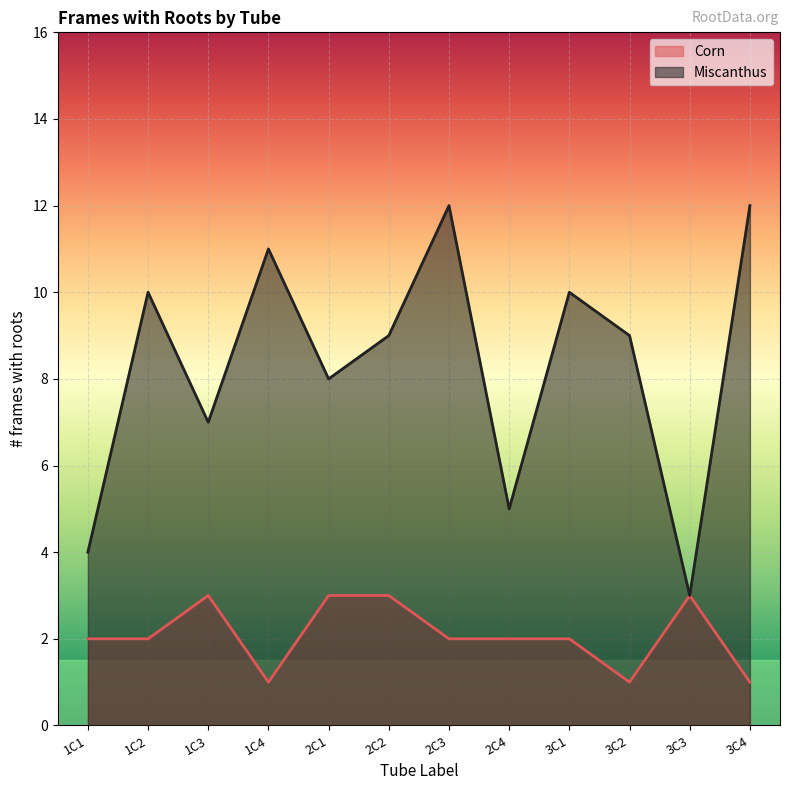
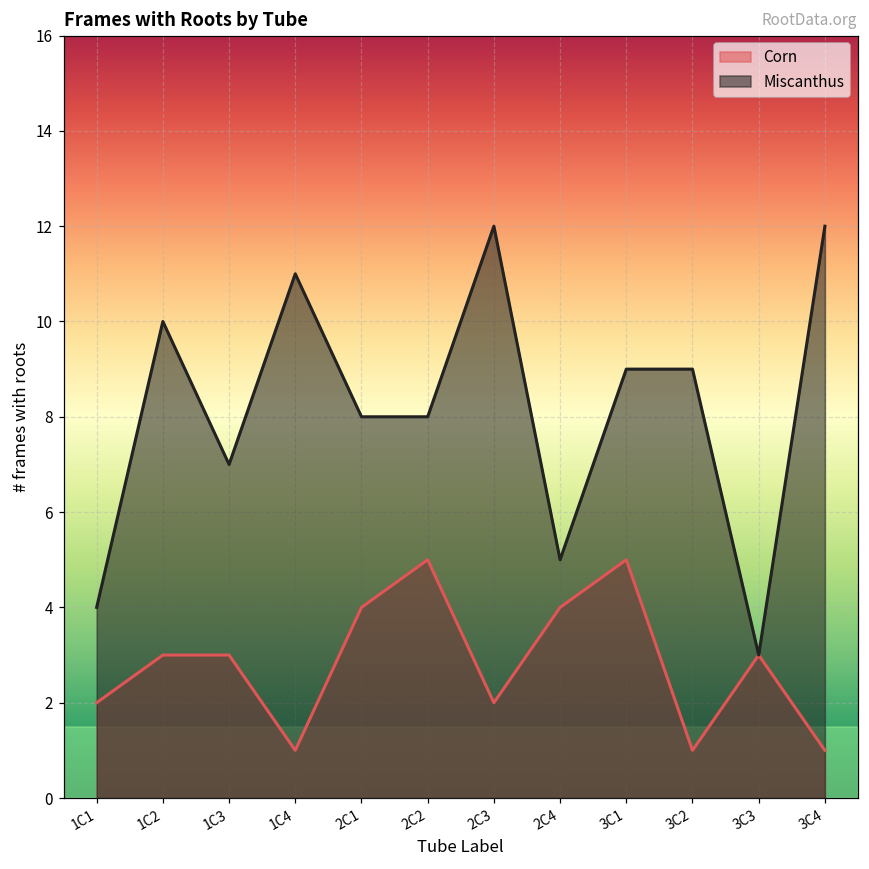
Corn, 1C2: 2 -> 3
Corn, 2C1: 3 -> 4
Corn, 2C2: 3 -> 5
Miscanthus, 2C2: 9 -> 8
Corn, 2C4: 2 -> 4
Corn, 3C1: 2 -> 5
Miscanthus, 3C1: 10 -> 9
